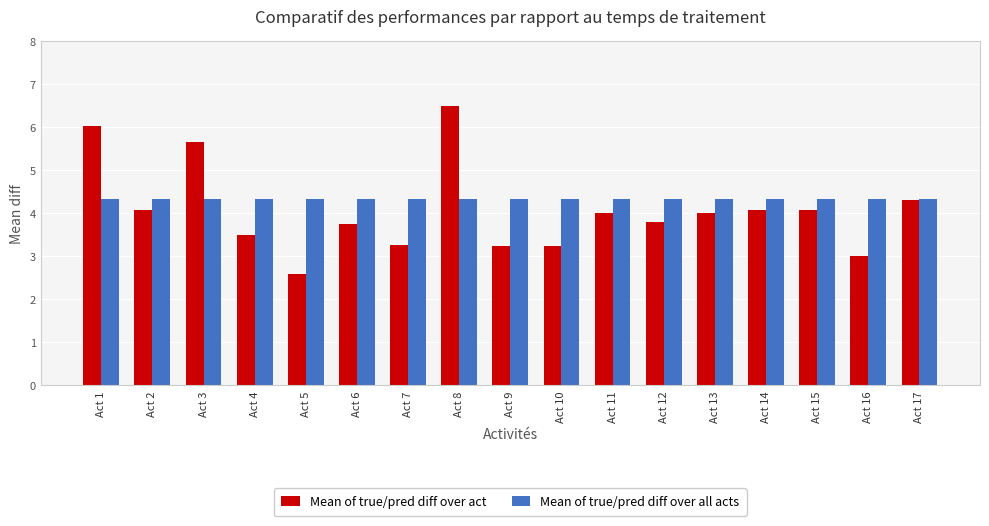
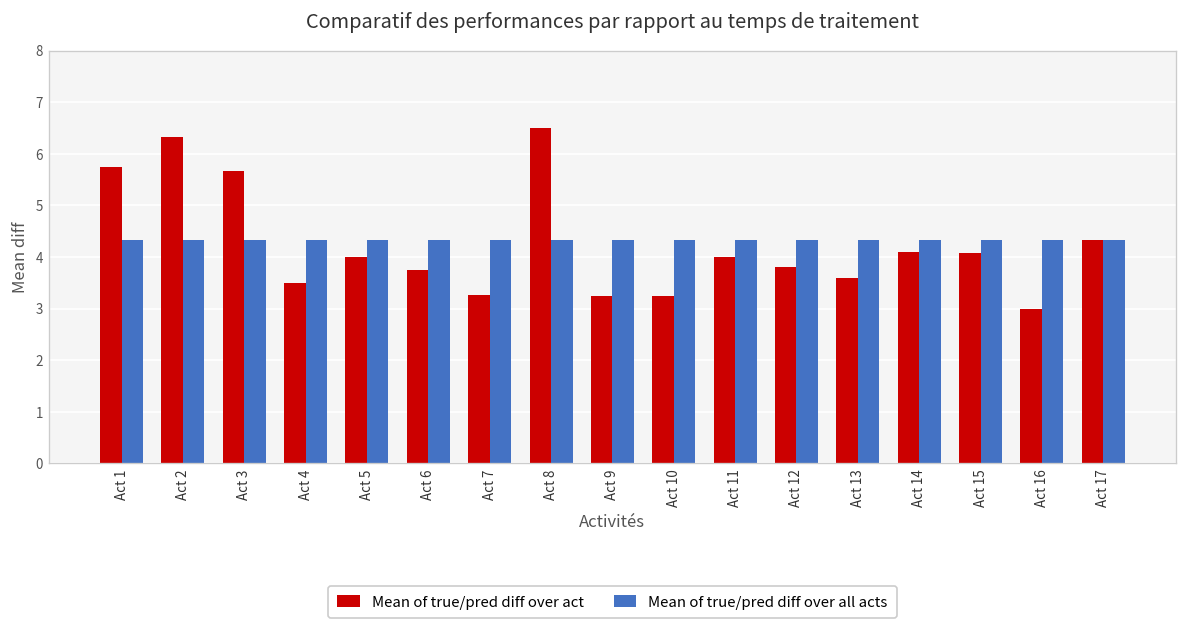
Mean of true/pred diff over act, Act 1: 6.0 -> 5.8
Mean of true/pred diff over act, Act 2: 4.1 -> 6.3
Mean of true/pred diff over act, Act 5: 2.6 -> 4.0
Mean of true/pred diff over act, Act 13: 4.0 -> 3.6
